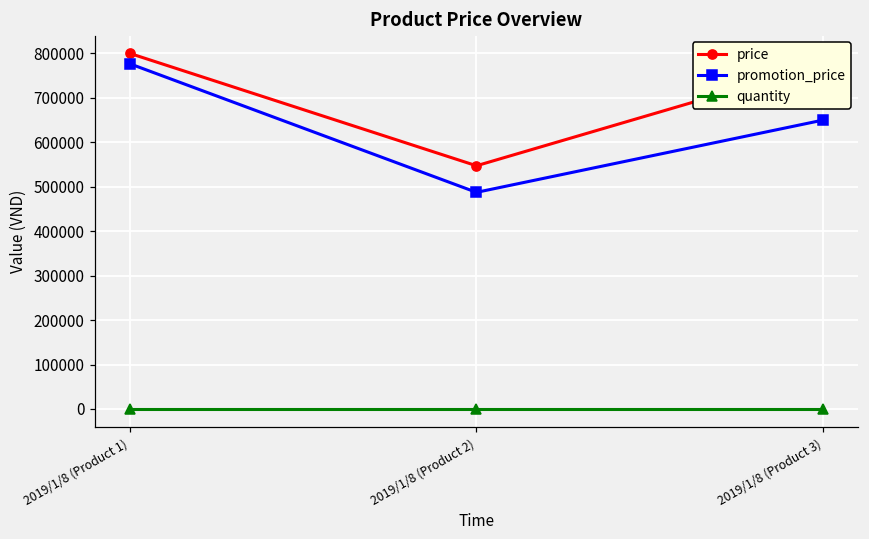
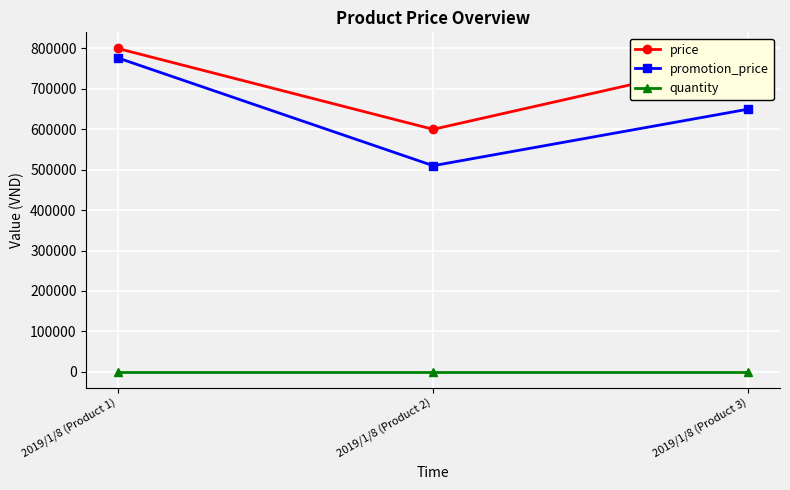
price, 2019/1/8 (Product 2): 550000 -> 600000
promotion_price, 2019/1/8 (Product 2): 490000 -> 510000
